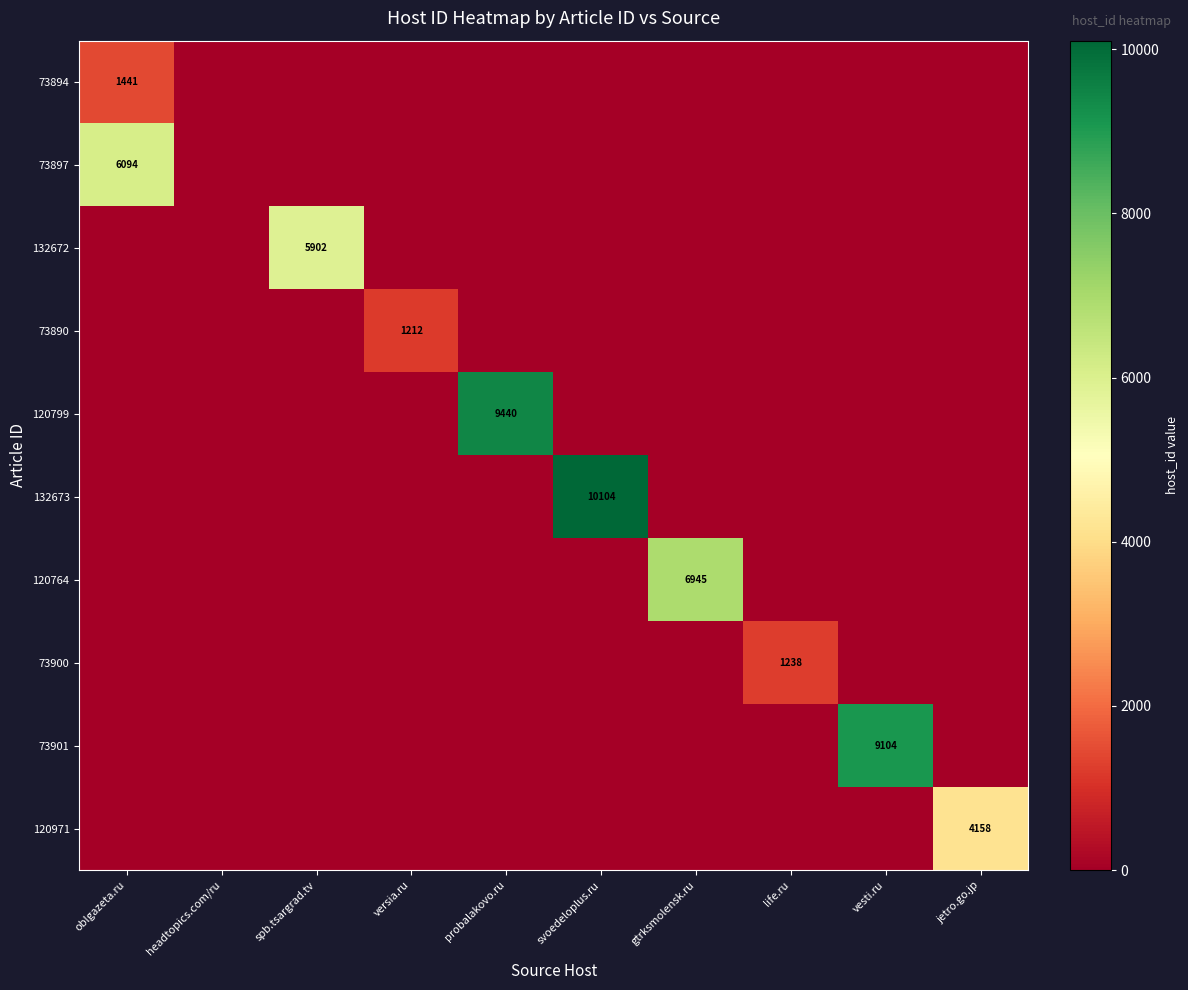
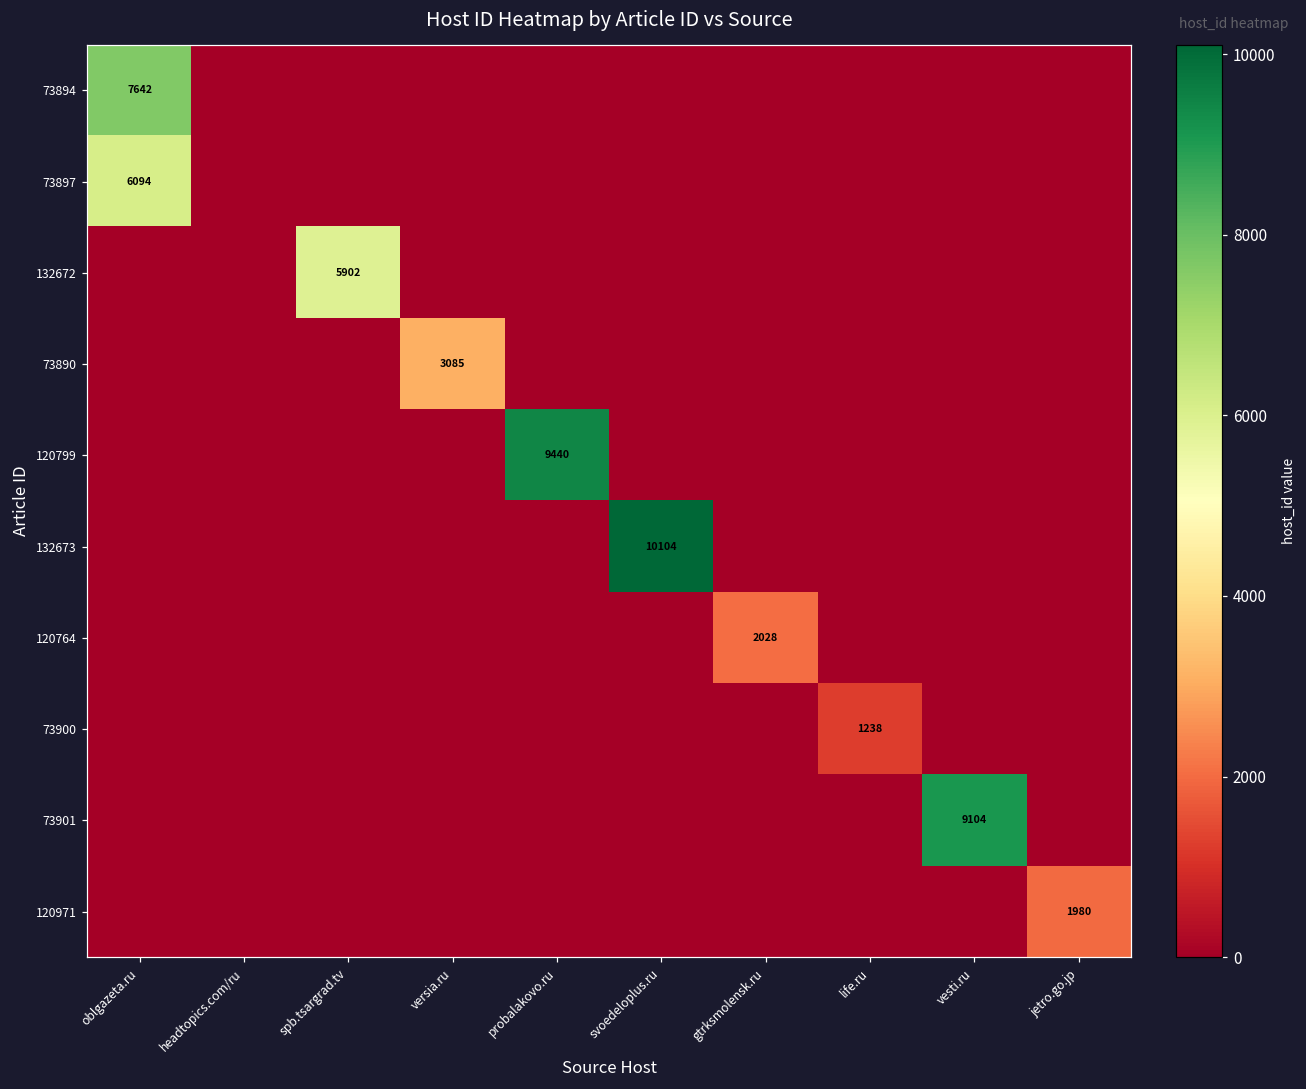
73894, oblgazeta.ru: 1441 -> 7642
73890, versia.ru: 1212 -> 3085
120764, gtrksmolensk.ru: 6945 -> 2028
120971, jetro.go.jp: 4158 -> 1980
